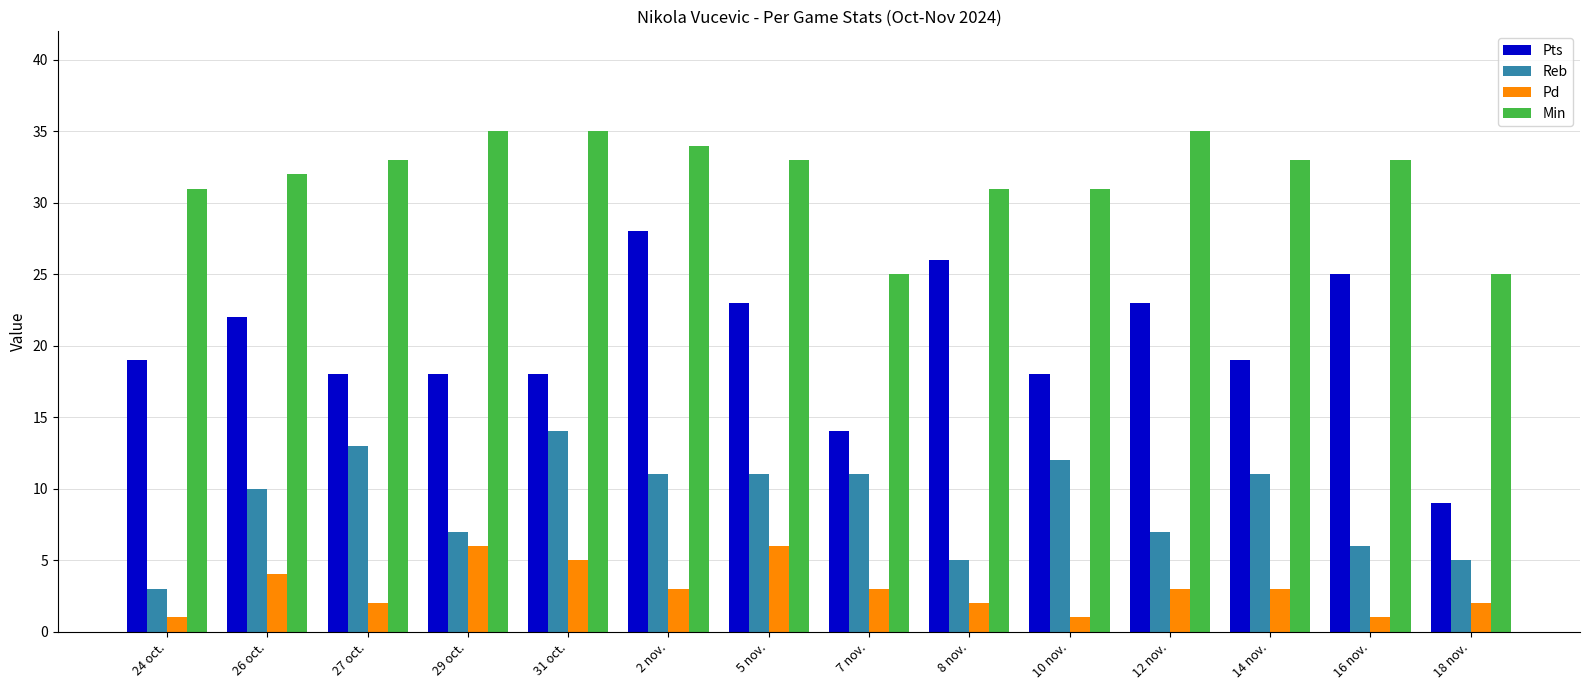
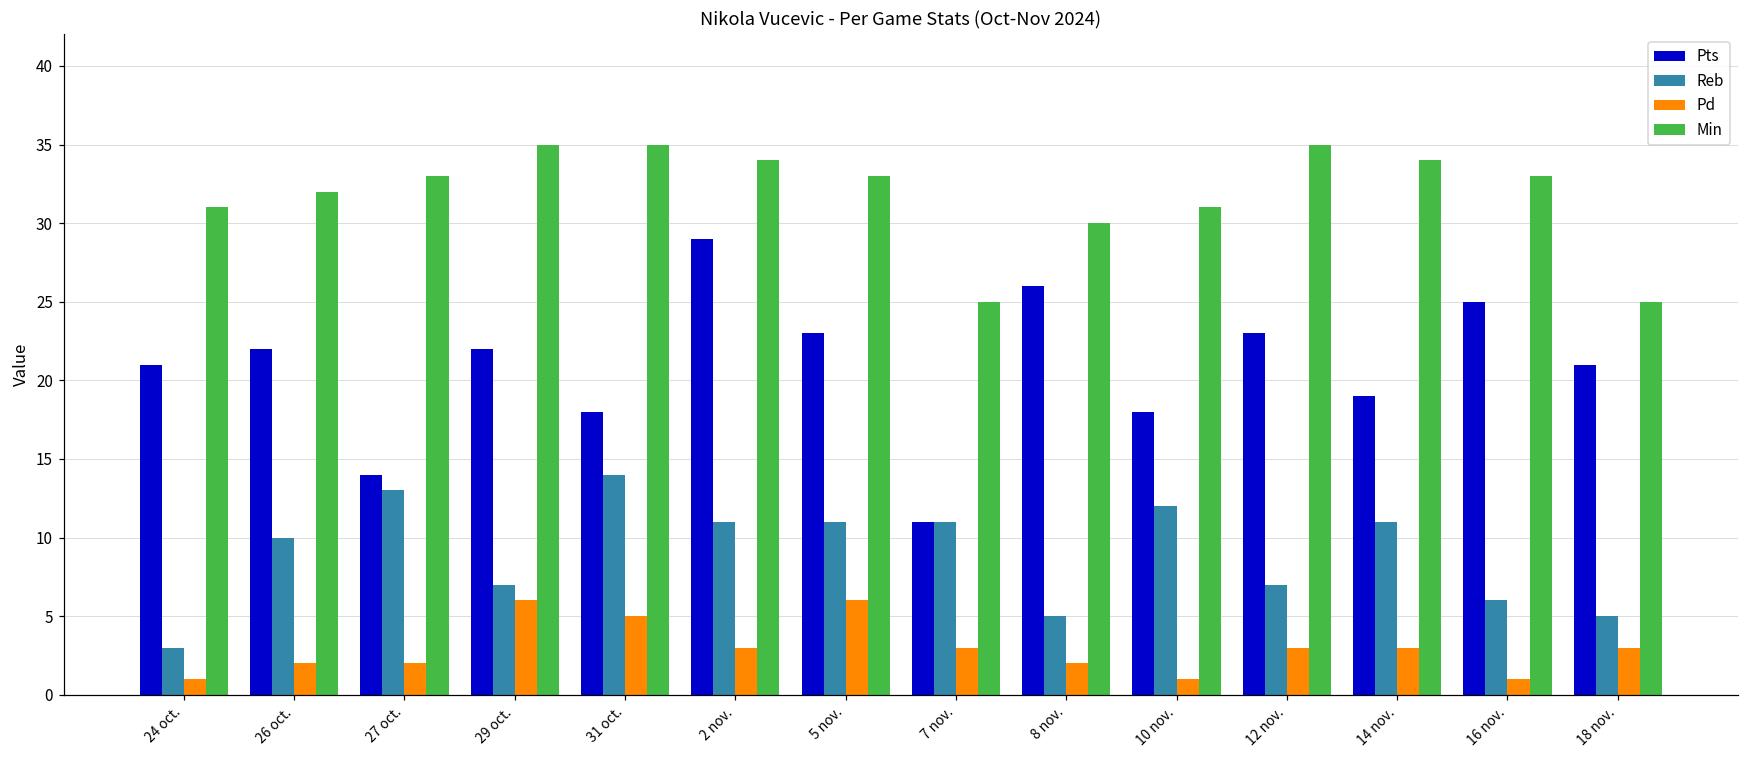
Pts, 24 oct.: 19 -> 21
Pd, 26 oct.: 4 -> 2
Pts, 27 oct.: 18 -> 14
Pts, 29 oct.: 18 -> 22
Pts, 2 nov.: 28 -> 29
Pts, 7 nov.: 14 -> 11
Min, 8 nov.: 31 -> 30
Min, 14 nov.: 33 -> 34
Pts, 18 nov.: 9 -> 21
Pd, 18 nov.: 2 -> 3
